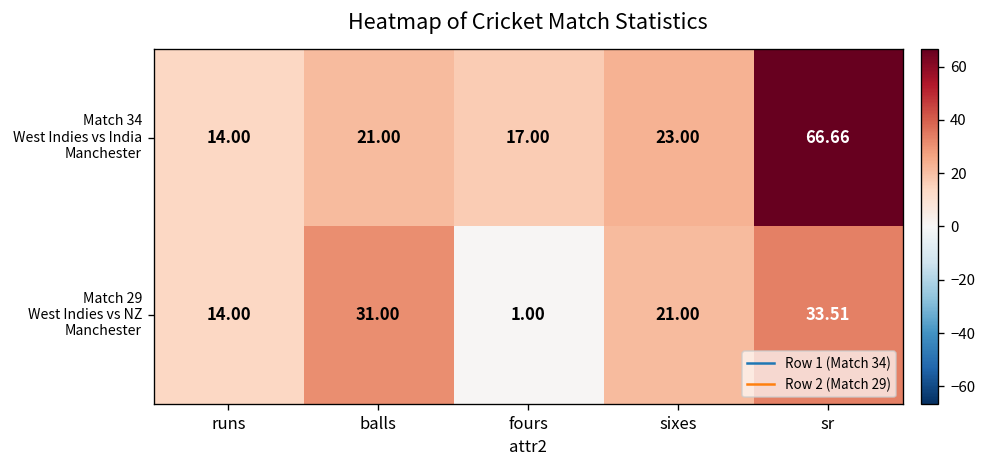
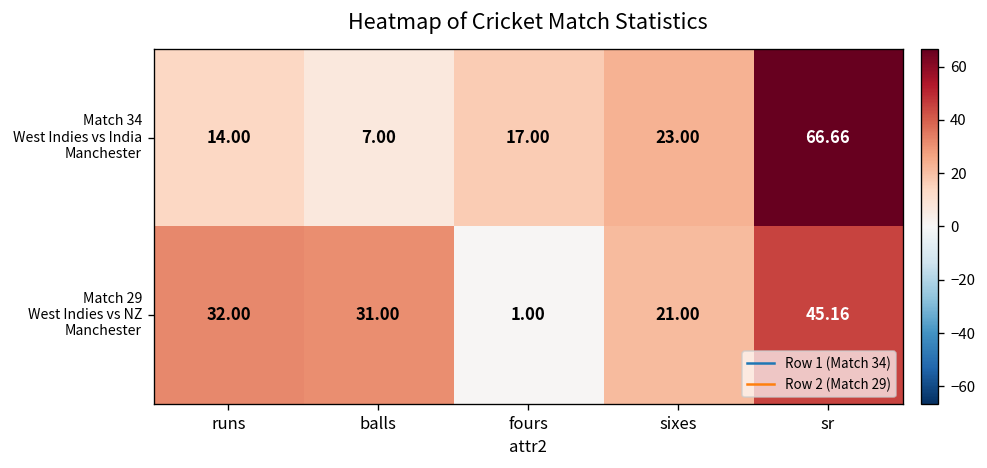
Match 34 West Indies vs India Manchester, balls: 21.00 -> 7.00
Match 29 West Indies vs NZ Manchester, runs: 14.00 -> 32.00
Match 29 West Indies vs NZ Manchester, sr: 33.51 -> 45.16
